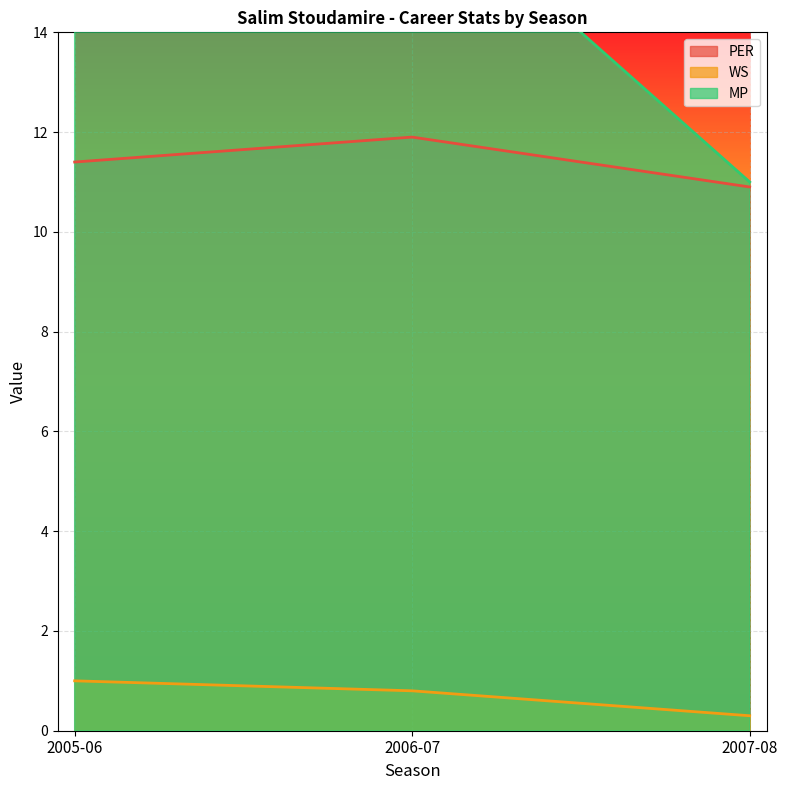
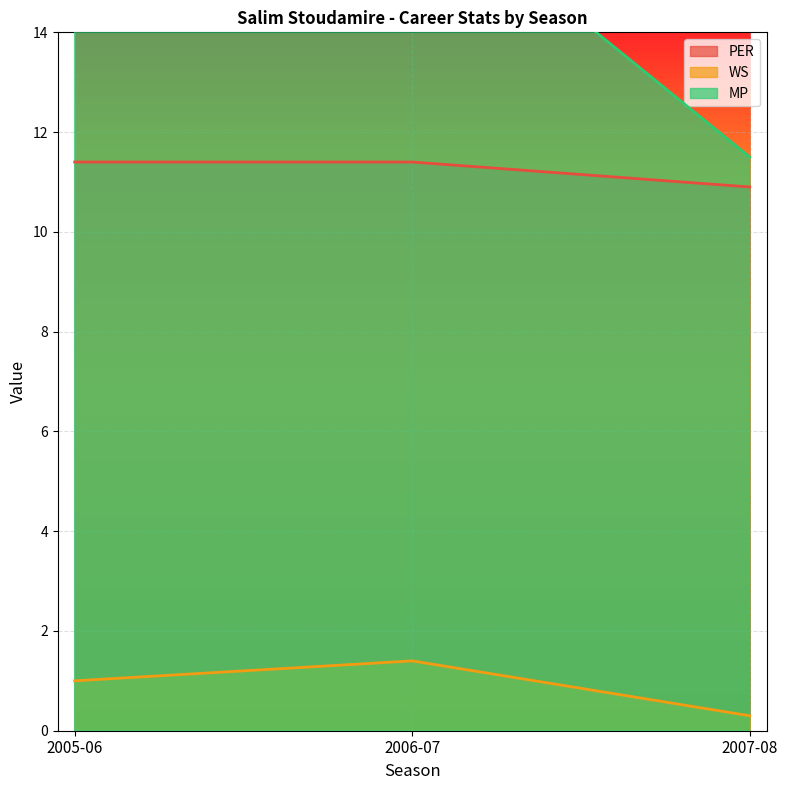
PER, 2006-07: 11.9 -> 11.4
WS, 2006-07: 0.8 -> 1.4
MP, 2007-08: 11.0 -> 11.5
